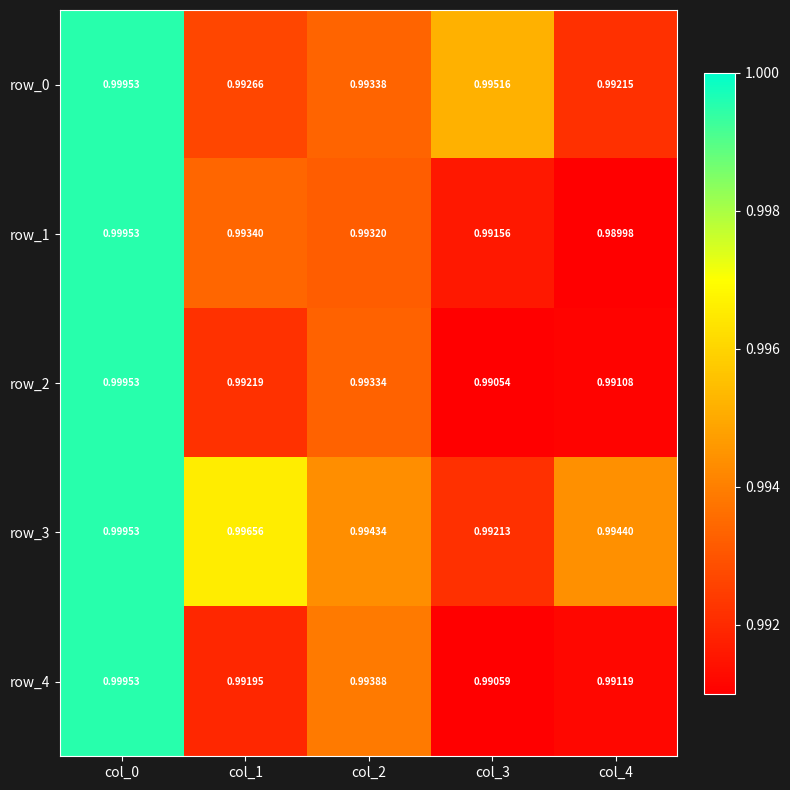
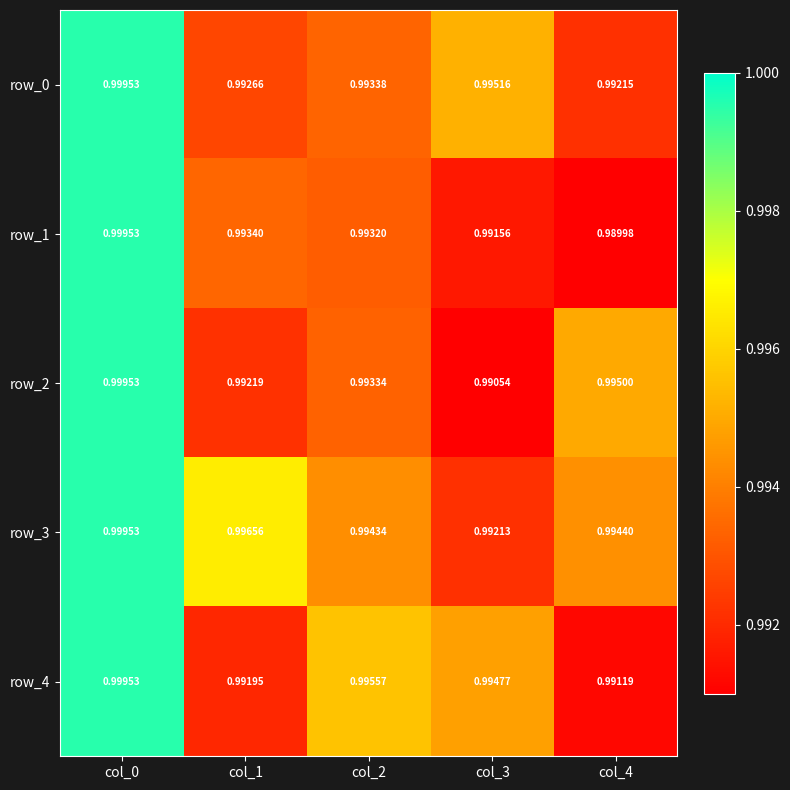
row_2, col_4: 0.99108 -> 0.99500
row_4, col_2: 0.99388 -> 0.99557
row_4, col_3: 0.99059 -> 0.99477
